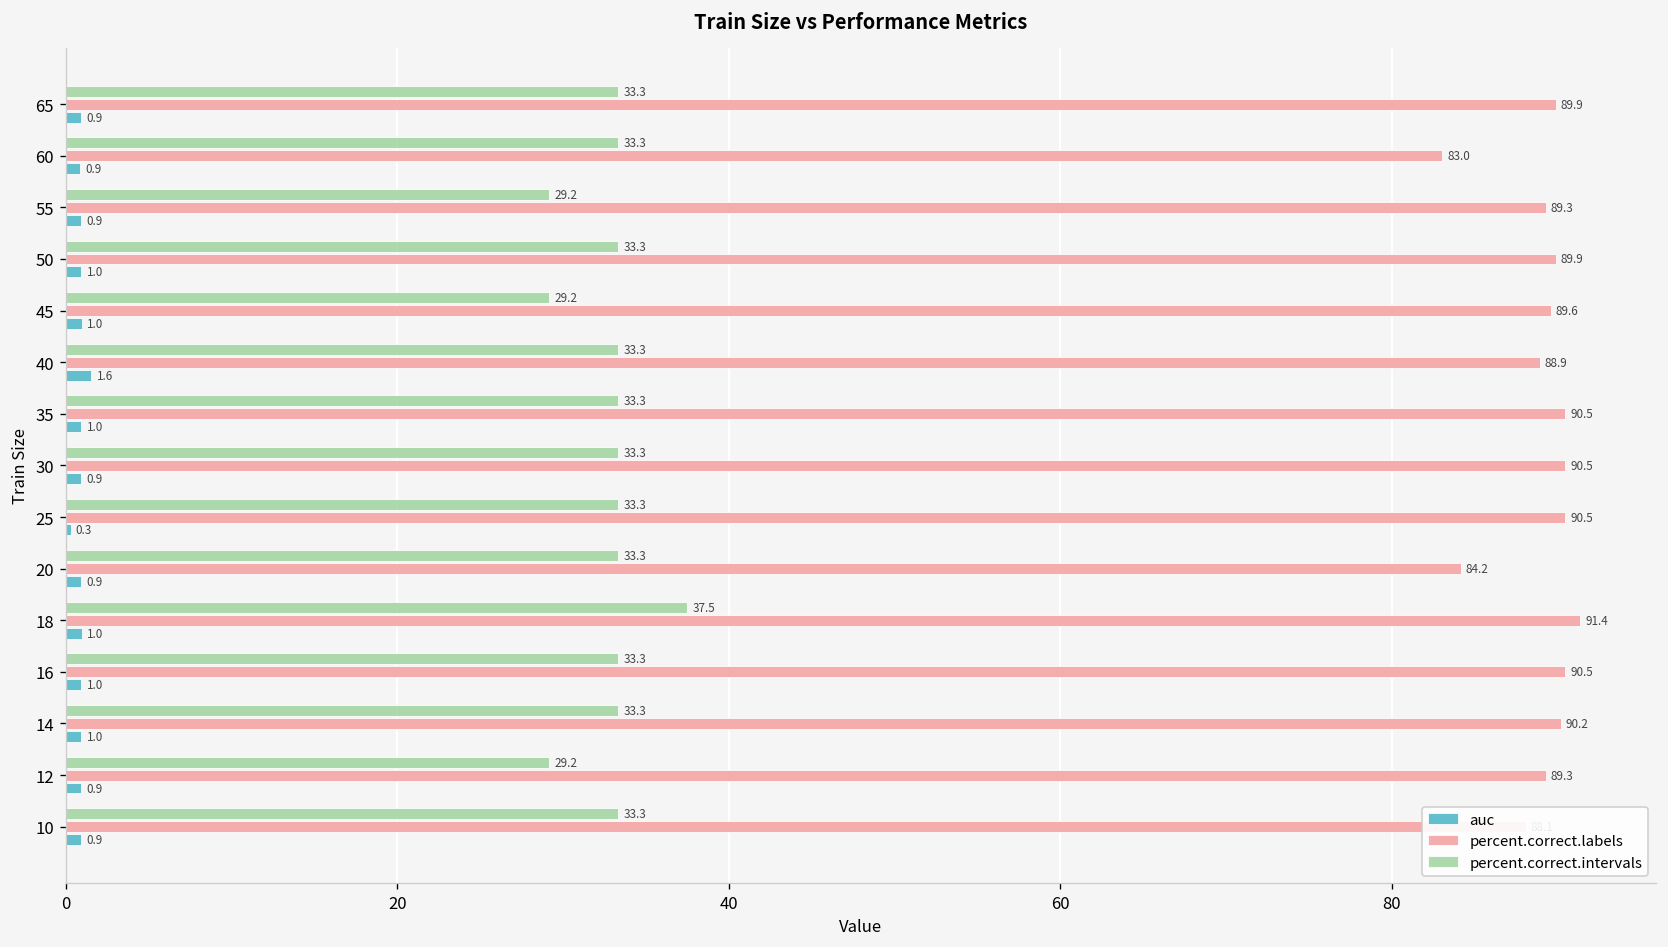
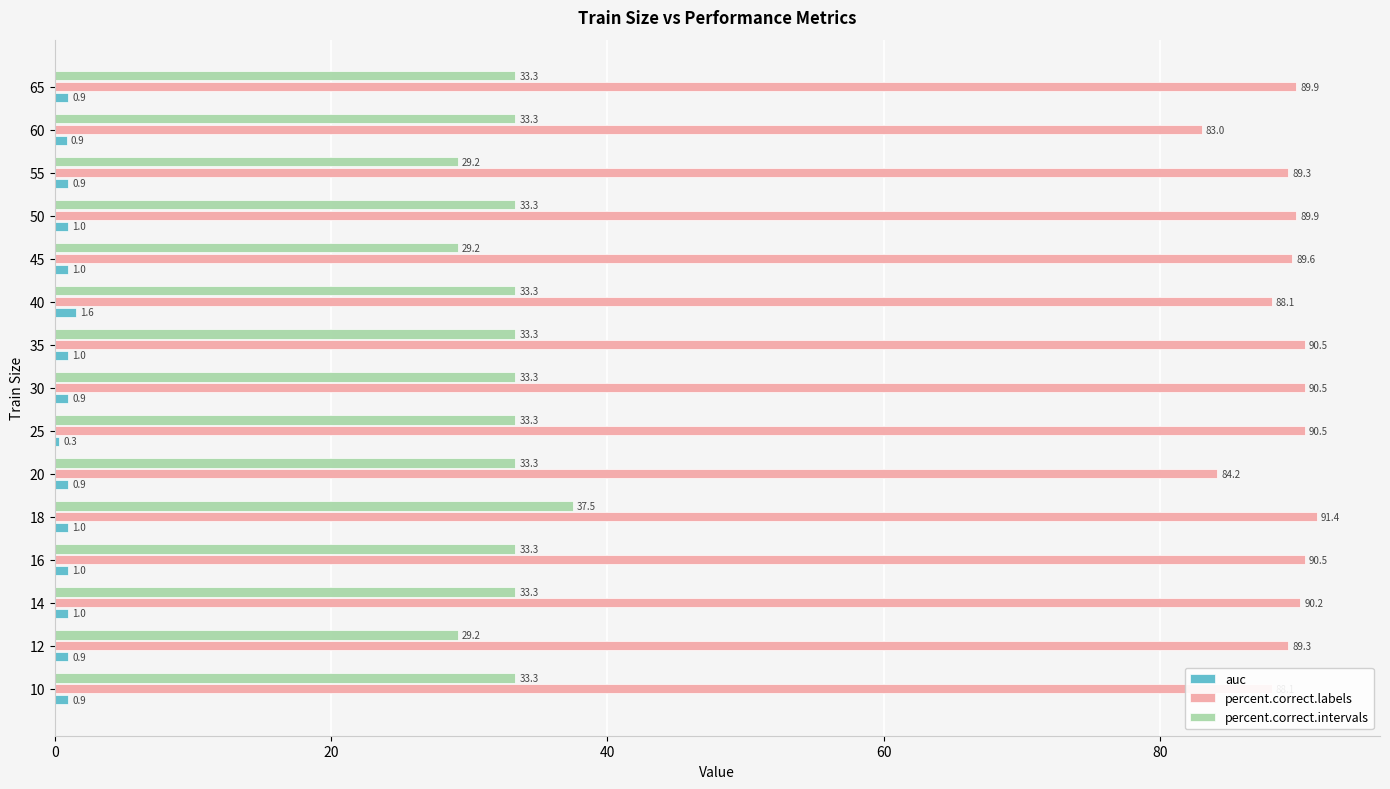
percent.correct.labels, 40: 88.9 -> 88.1
